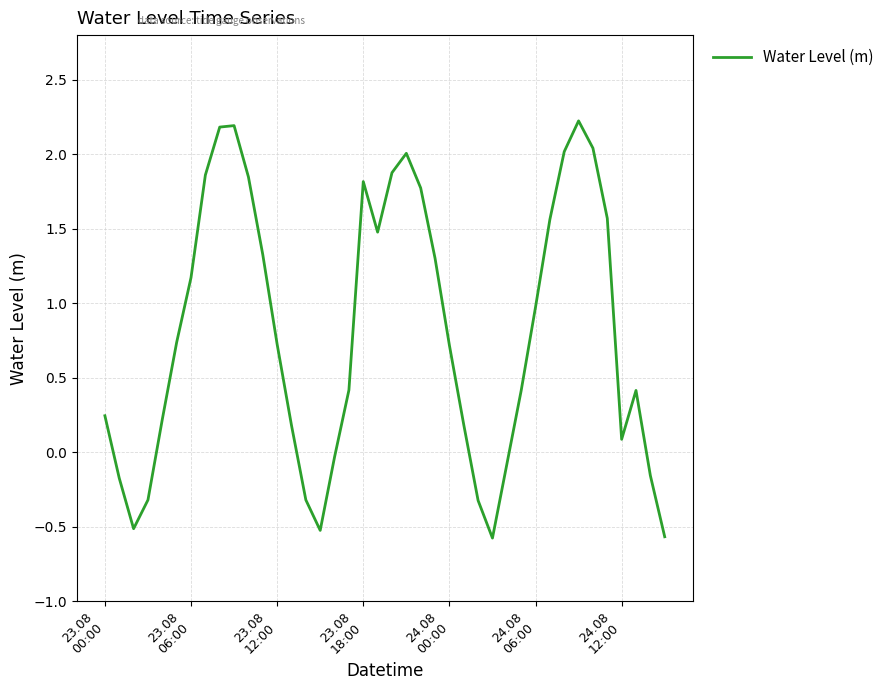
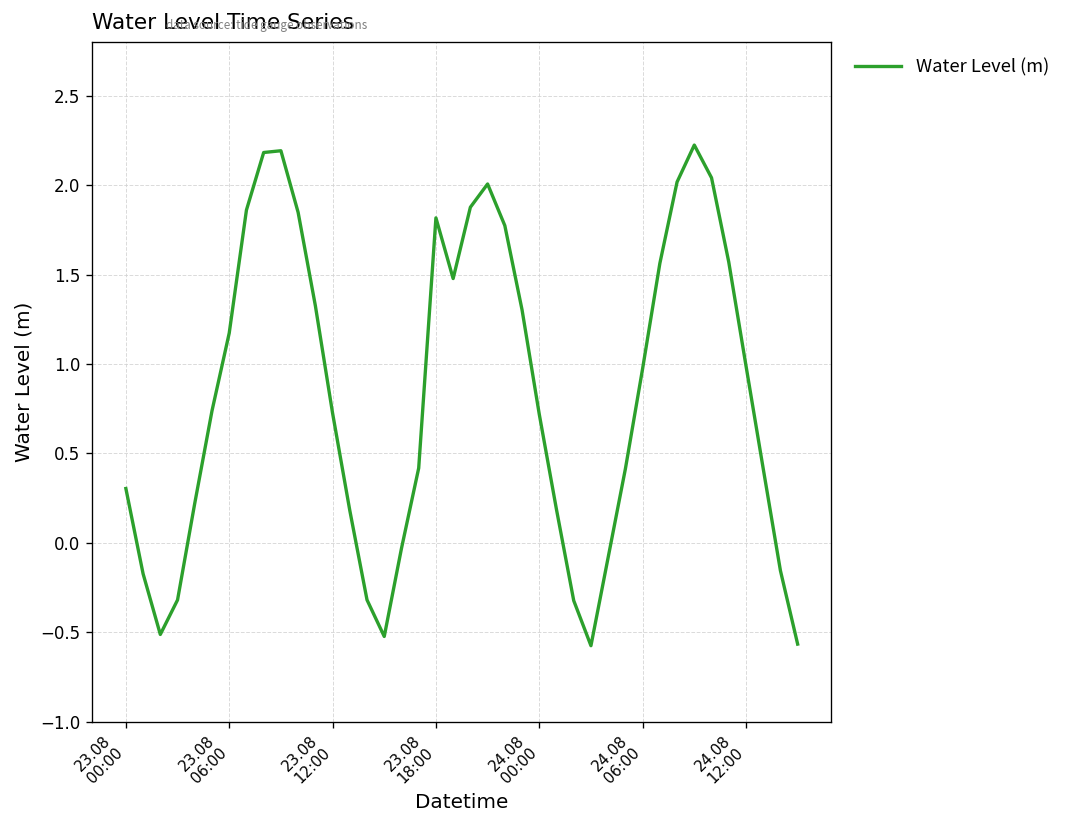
23.08 00:00: 0.25 -> 0.30
24.08 12:00: 0.09 -> 0.99
